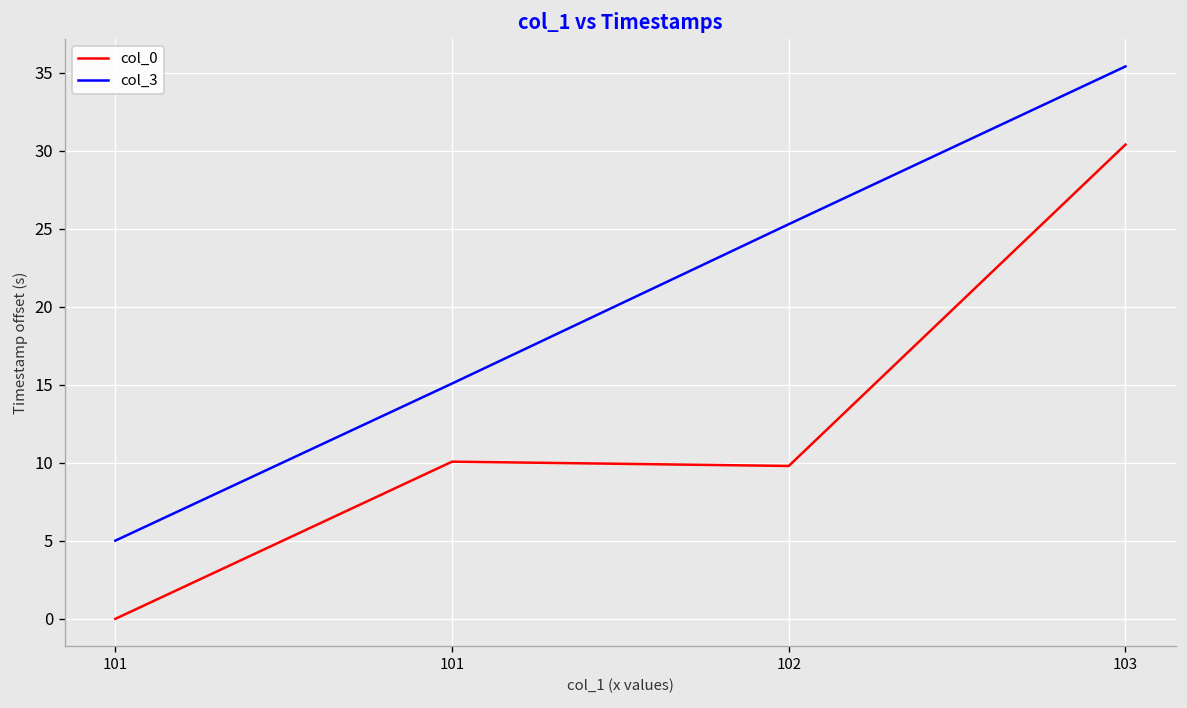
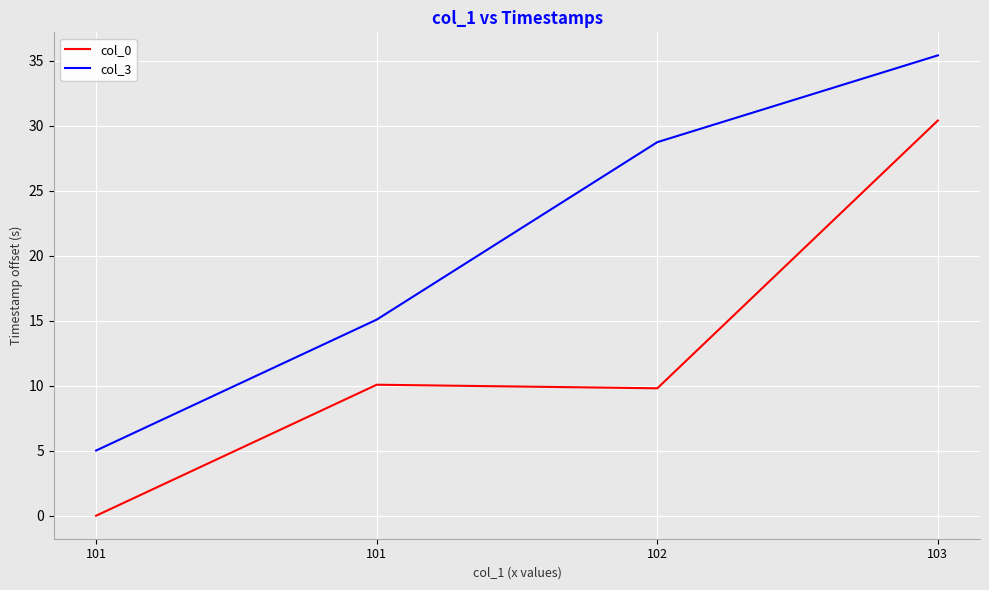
col_3, 102: 25.3 -> 28.7
